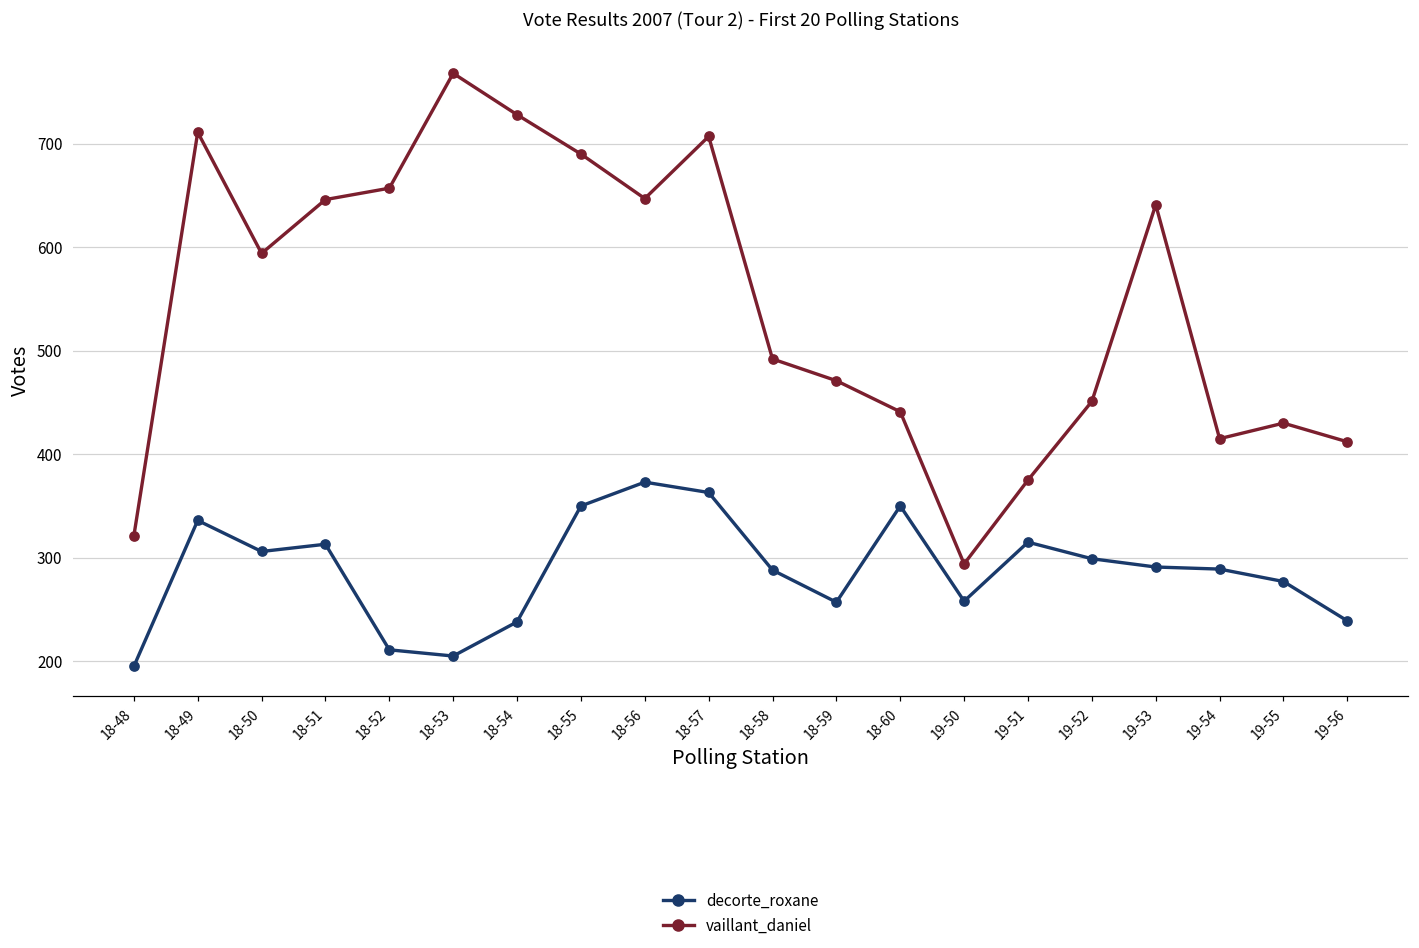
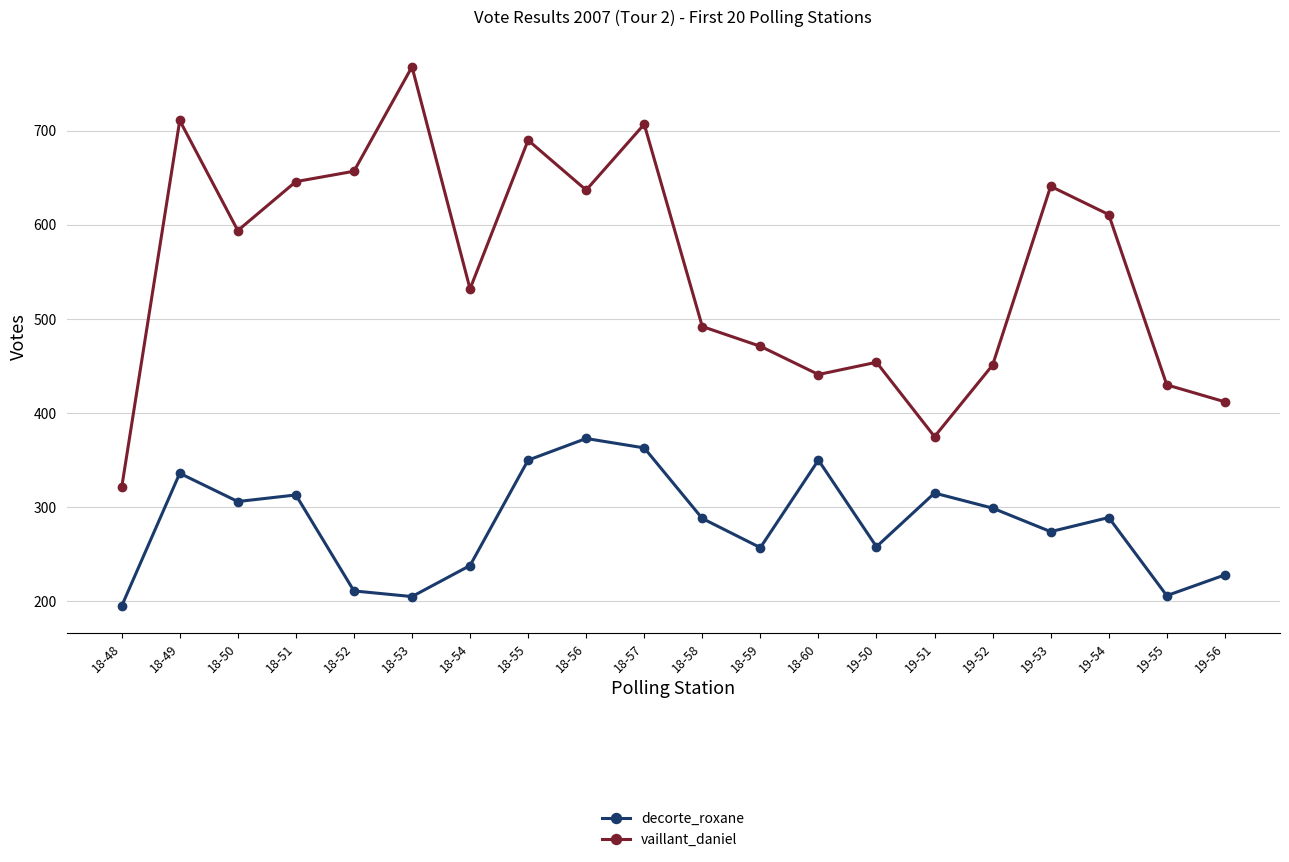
vaillant_daniel, 18-54: 730 -> 530
vaillant_daniel, 18-56: 650 -> 640
vaillant_daniel, 19-50: 290 -> 450
decorte_roxane, 19-53: 290 -> 270
vaillant_daniel, 19-54: 420 -> 610
decorte_roxane, 19-55: 280 -> 210
decorte_roxane, 19-56: 240 -> 230
